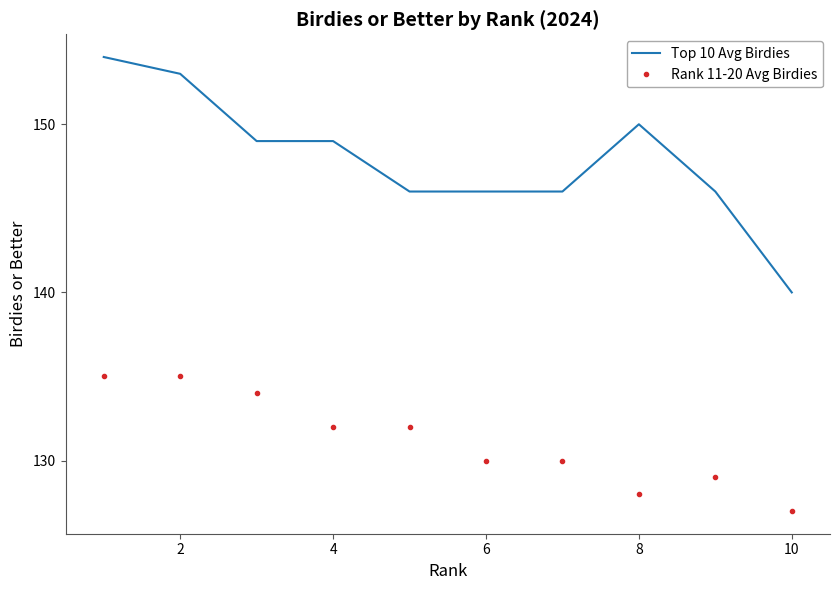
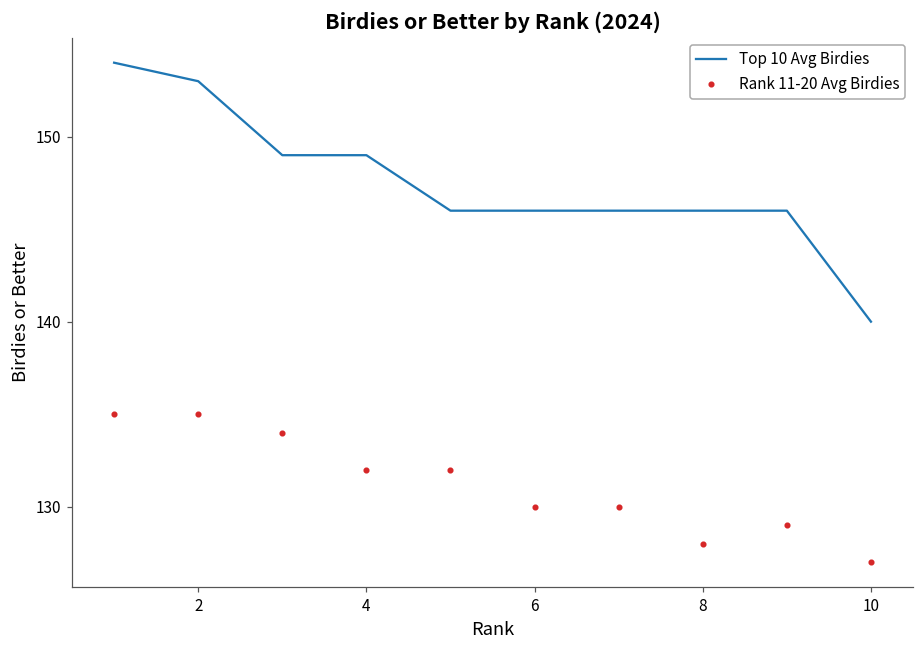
Top 10 Avg Birdies, 8: 150 -> 146
